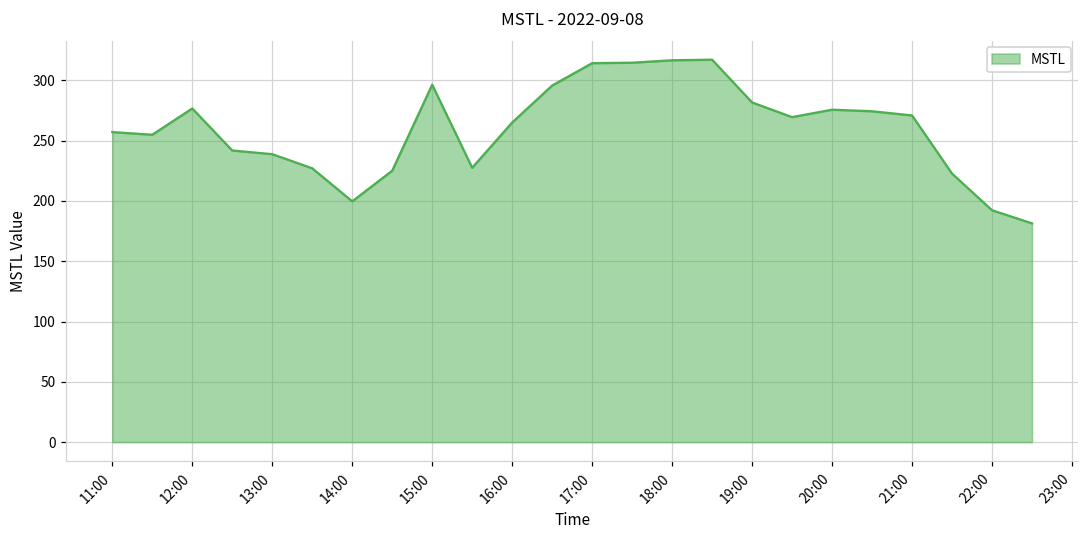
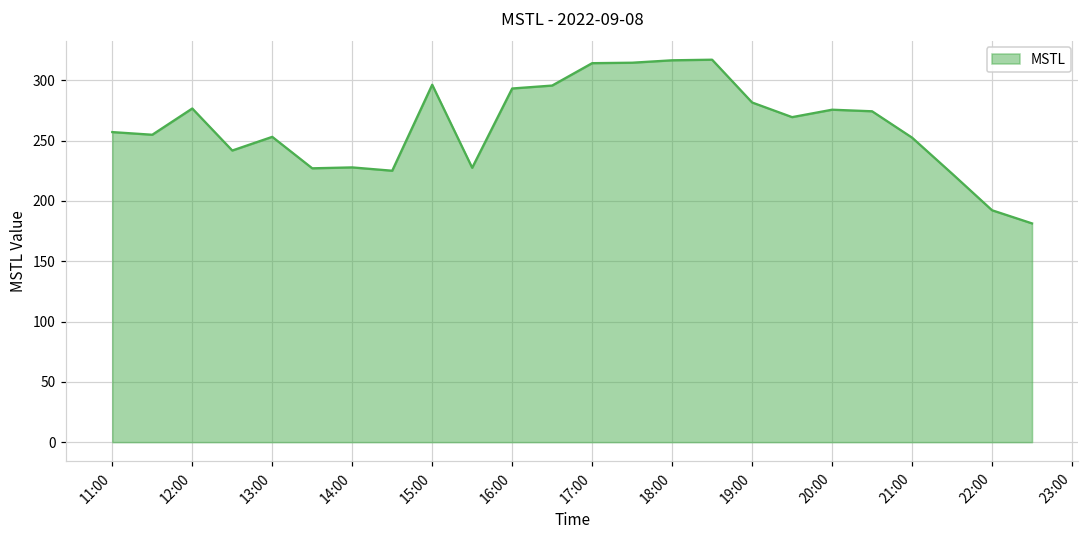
13:00: 239 -> 253
14:00: 200 -> 228
16:00: 265 -> 293
21:00: 271 -> 252
